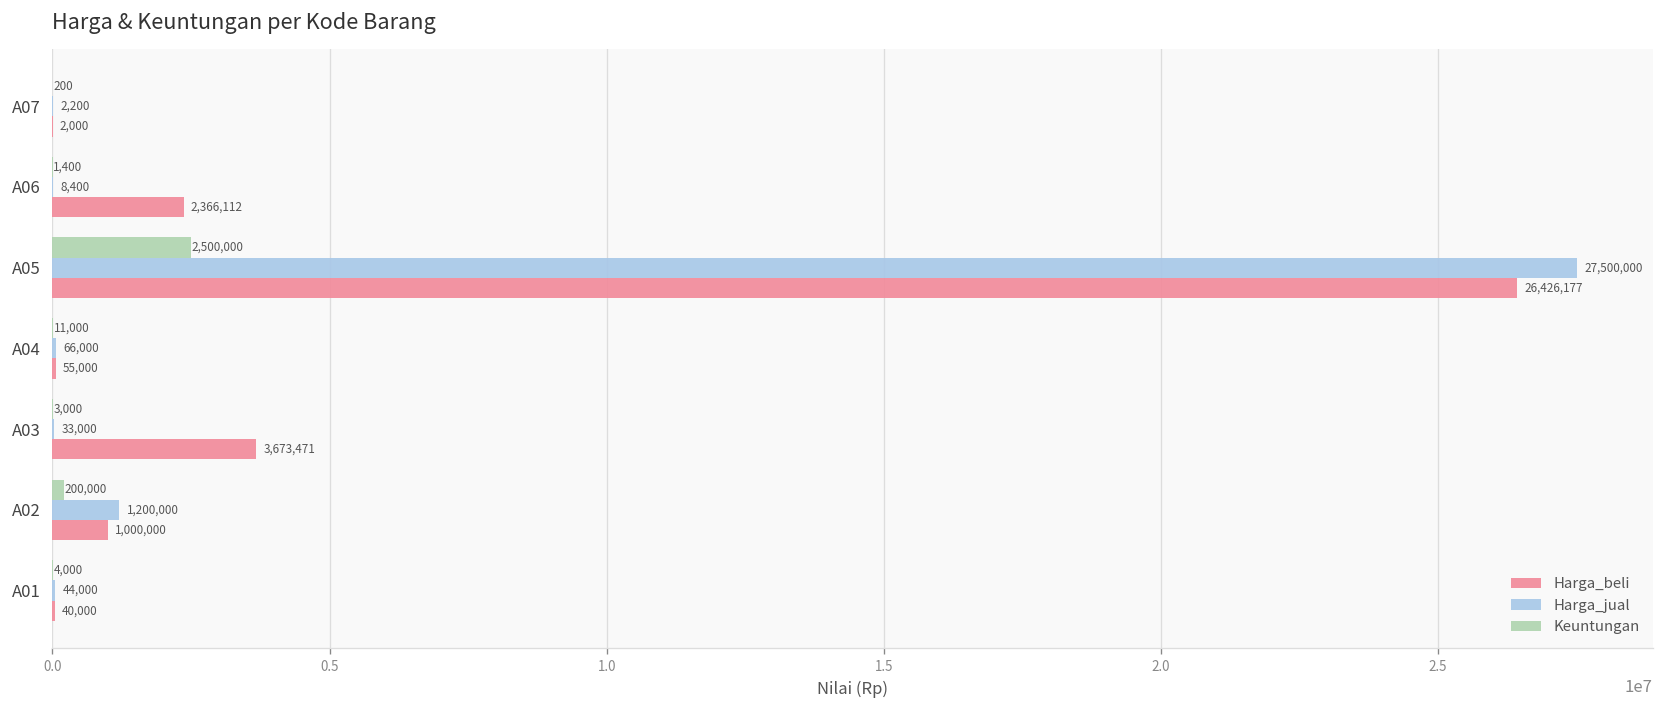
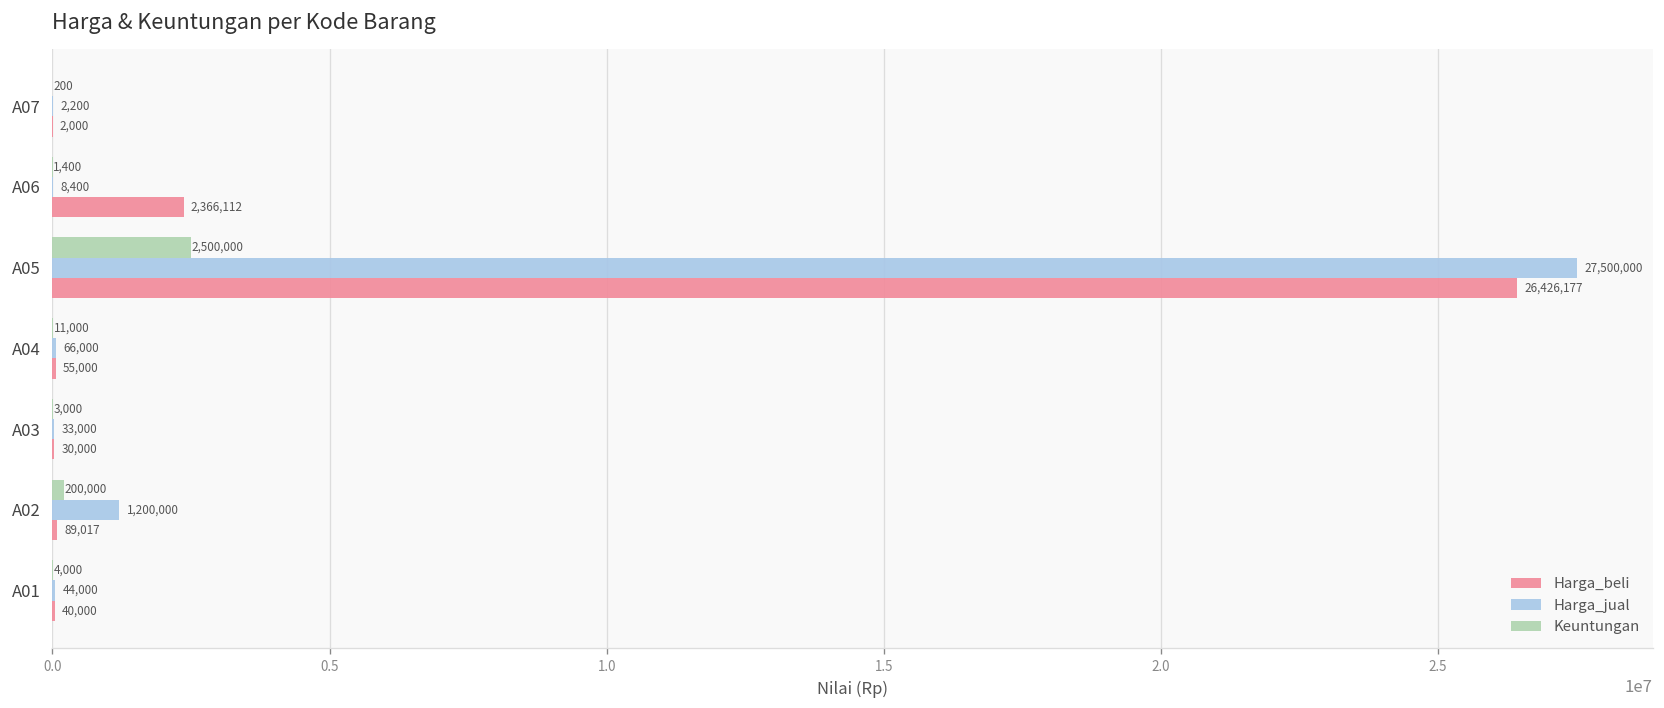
Harga_beli, A03: 3,673,471 -> 30,000
Harga_beli, A02: 1,000,000 -> 89,017
